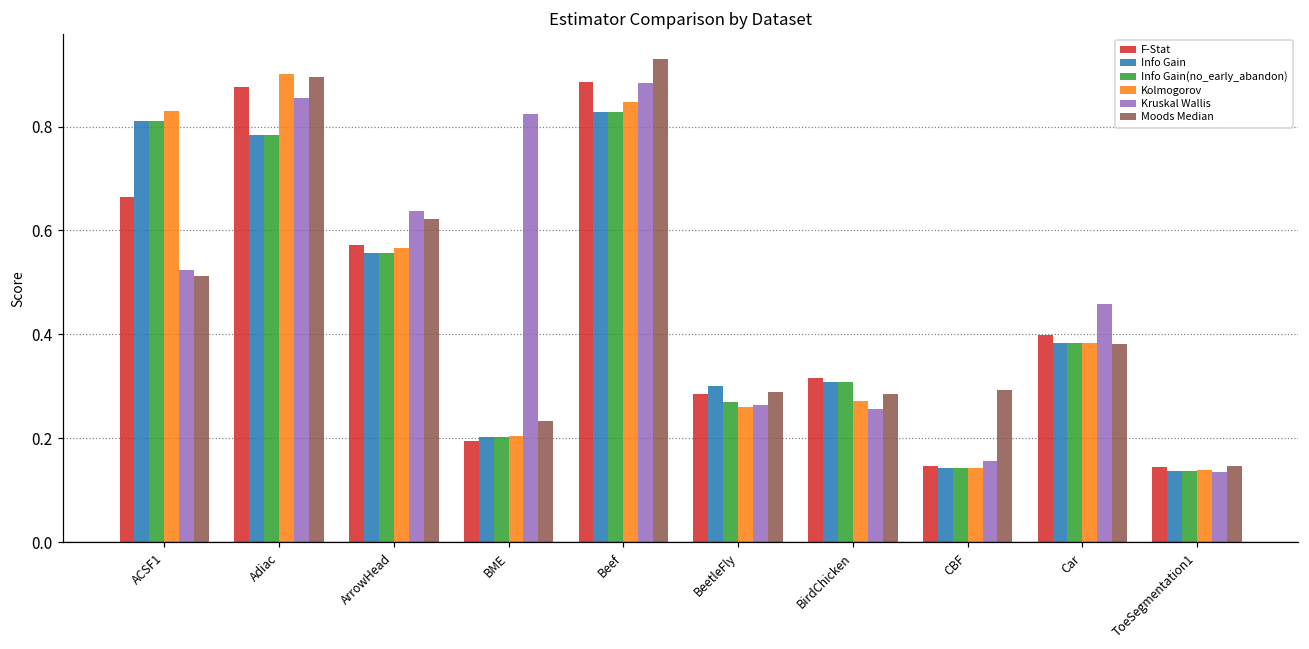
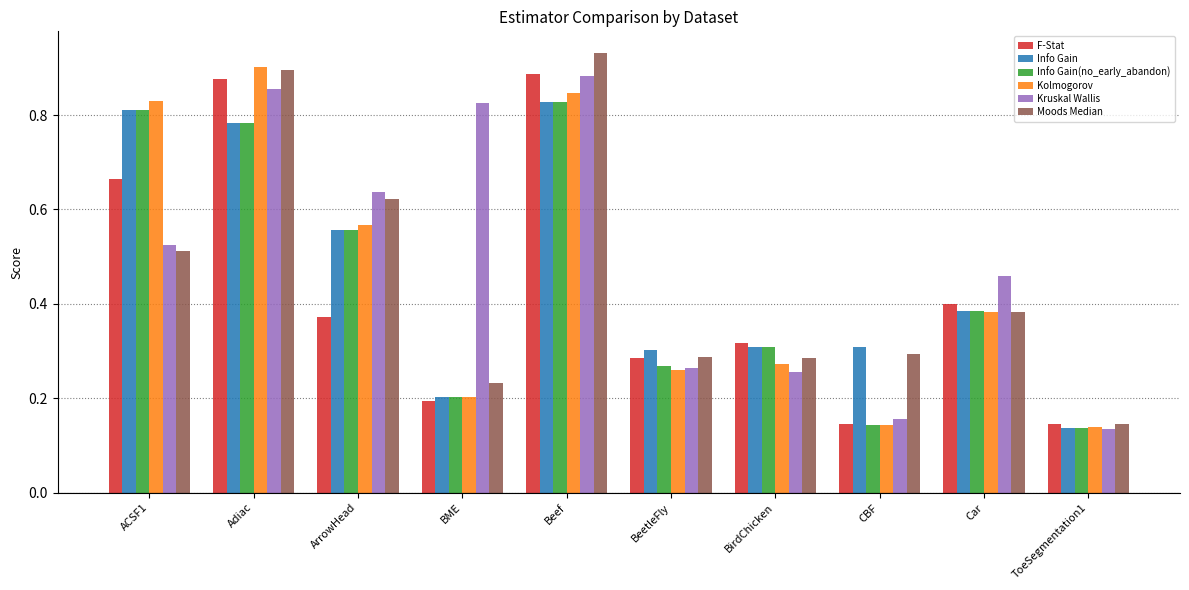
F-Stat, ArrowHead: 0.57 -> 0.37
Info Gain, CBF: 0.14 -> 0.31
